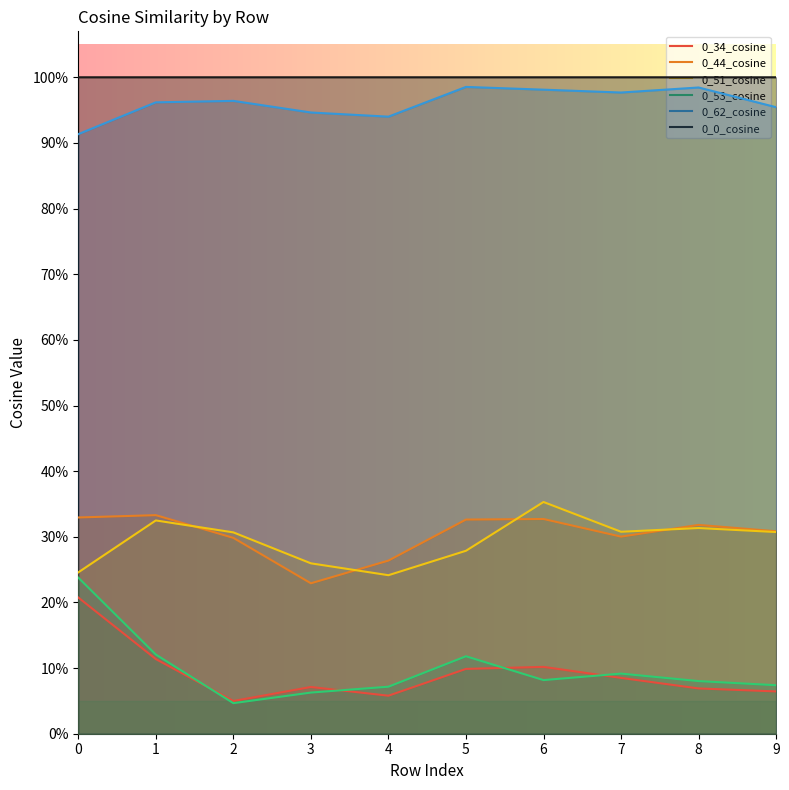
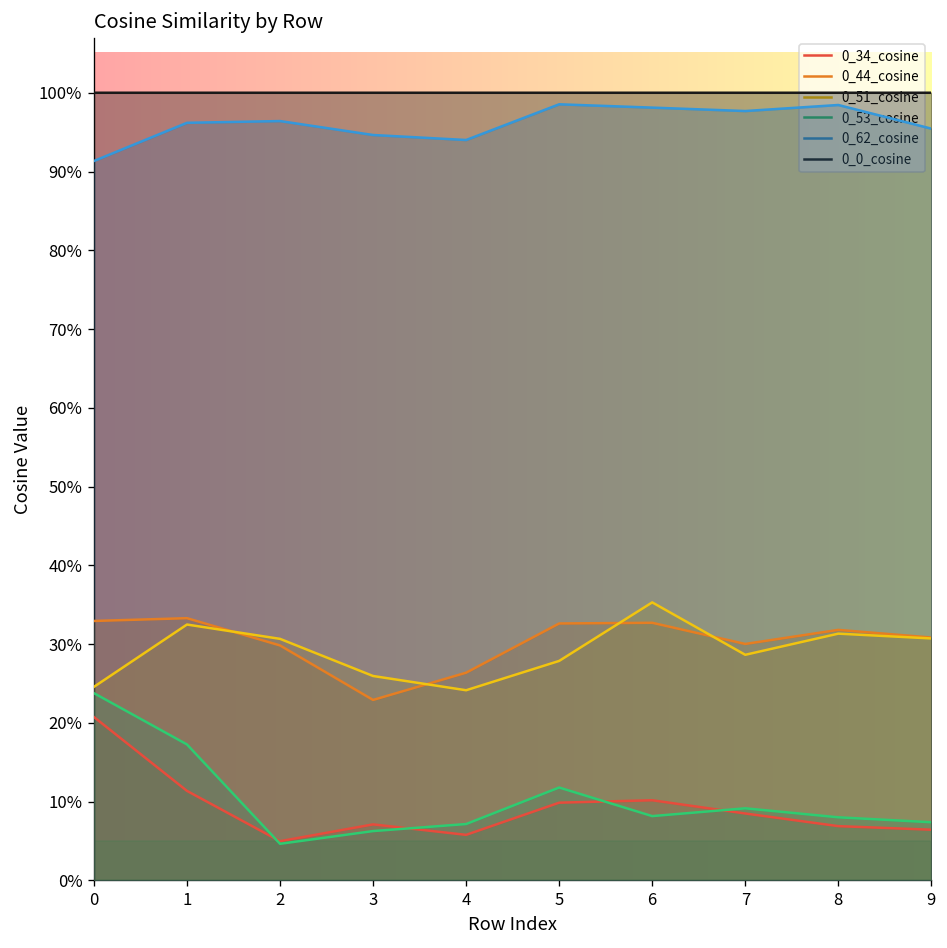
0_53_cosine, 1: 12% -> 17%
0_51_cosine, 7: 31% -> 29%
